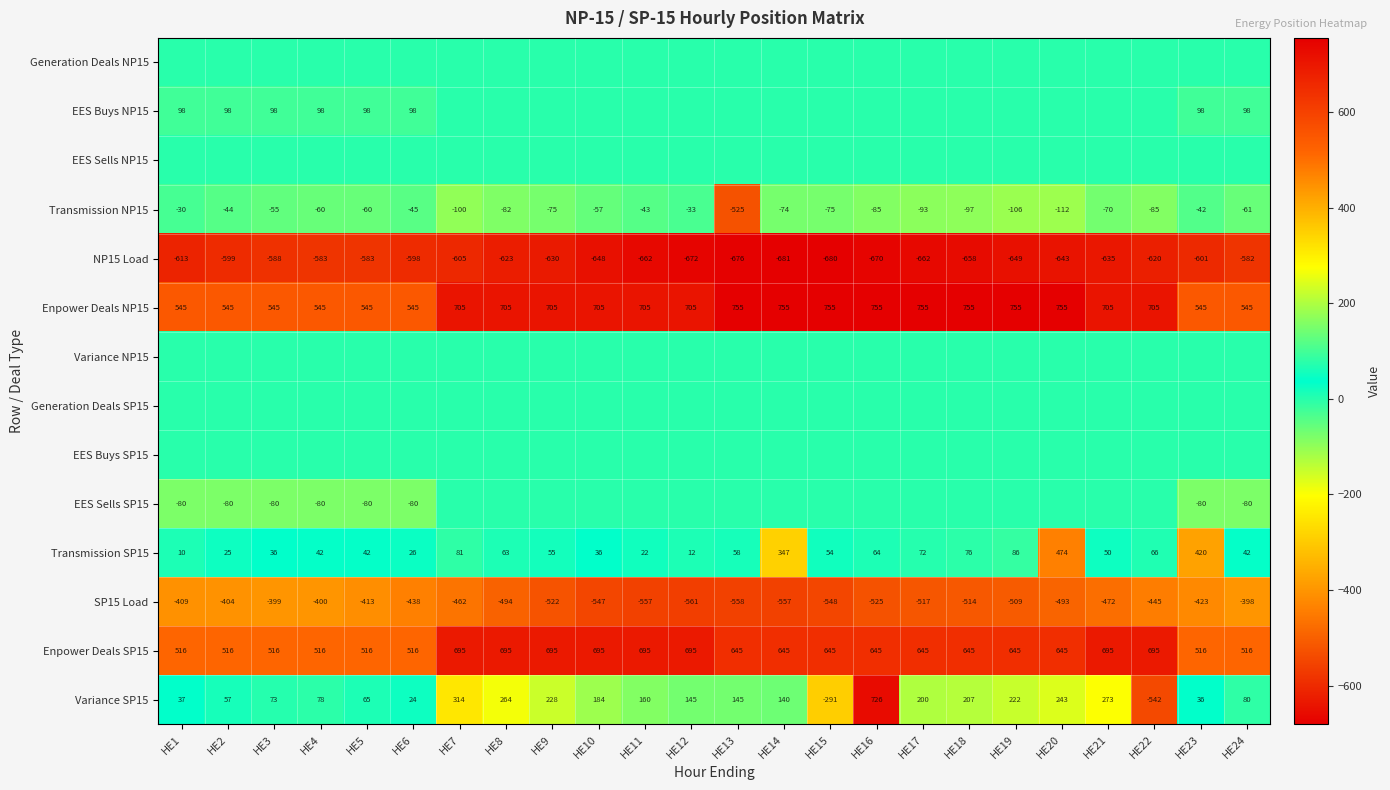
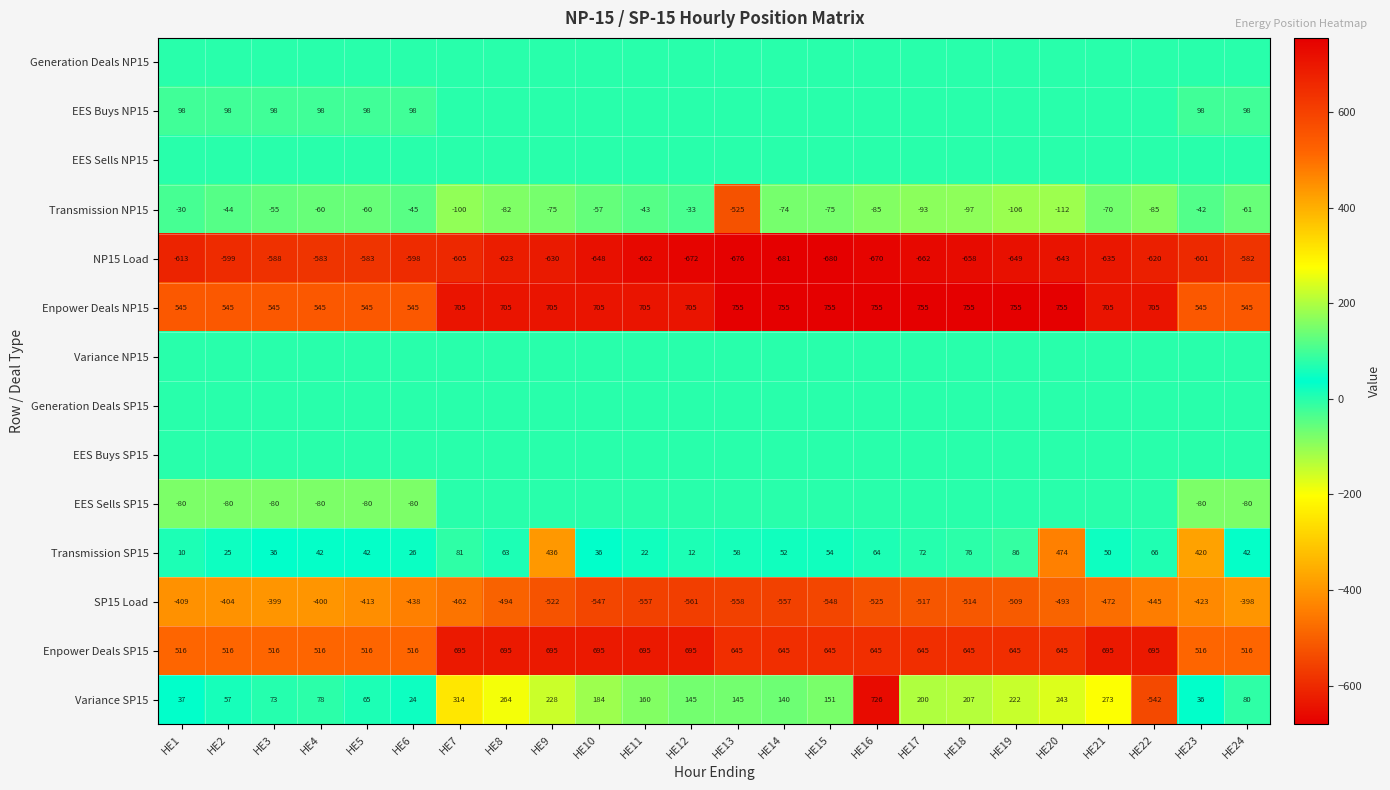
Transmission SP15, HE9: 55 -> 436
Transmission SP15, HE14: 347 -> 52
Variance SP15, HE15: -291 -> 151
